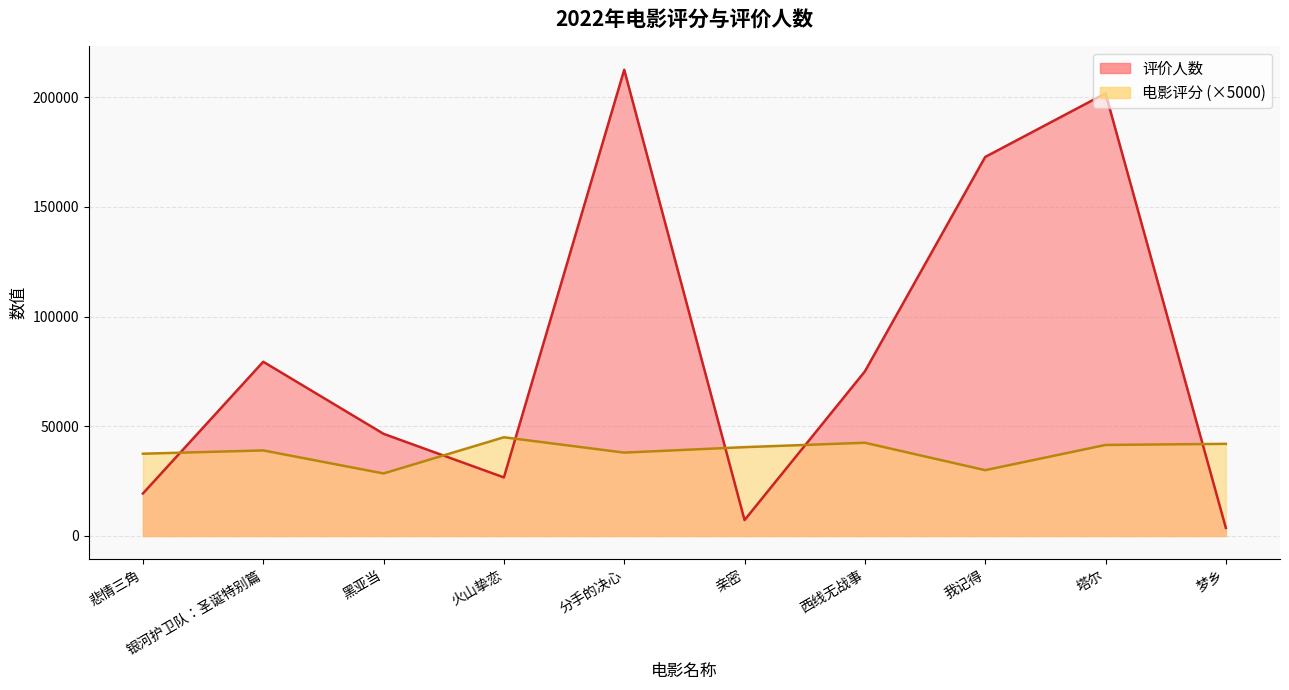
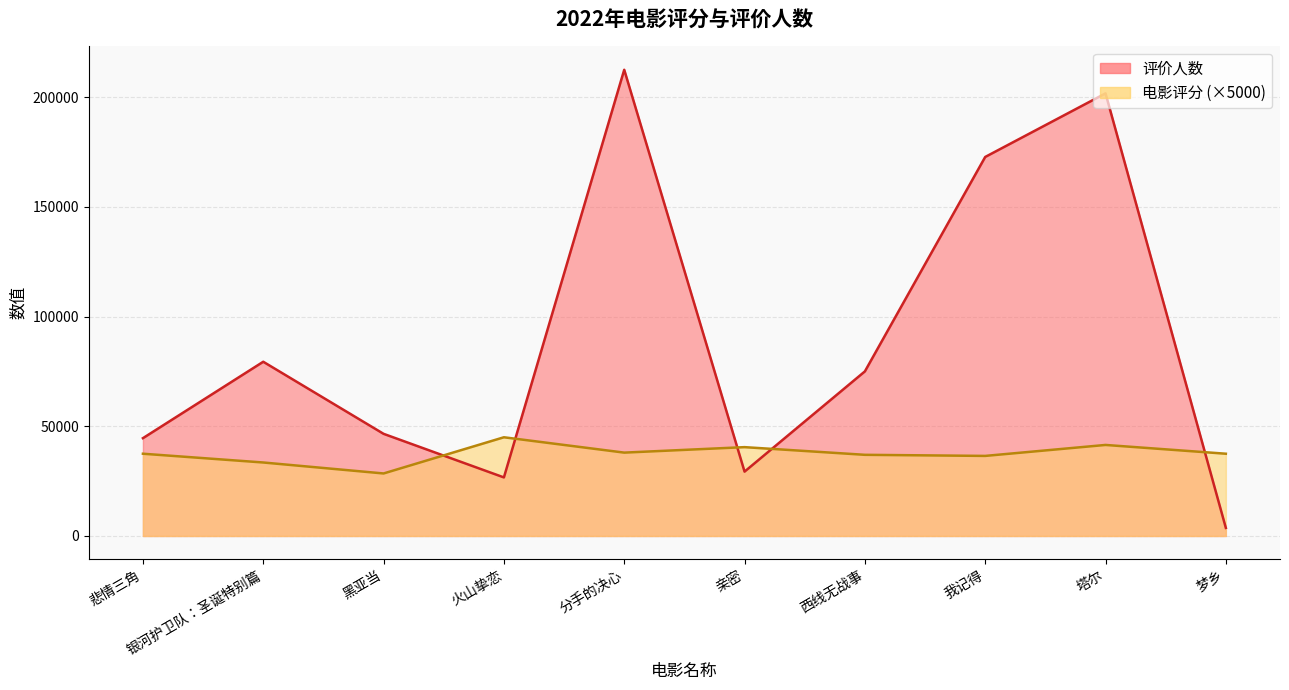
评价人数, 悲情三角: 19000 -> 45000
电影评分 (×5000), 银河护卫队：圣诞特别篇: 39000 -> 34000
评价人数, 亲密: 7000 -> 29000
电影评分 (×5000), 西线无战事: 43000 -> 37000
电影评分 (×5000), 我记得: 30000 -> 37000
电影评分 (×5000), 梦乡: 42000 -> 38000
